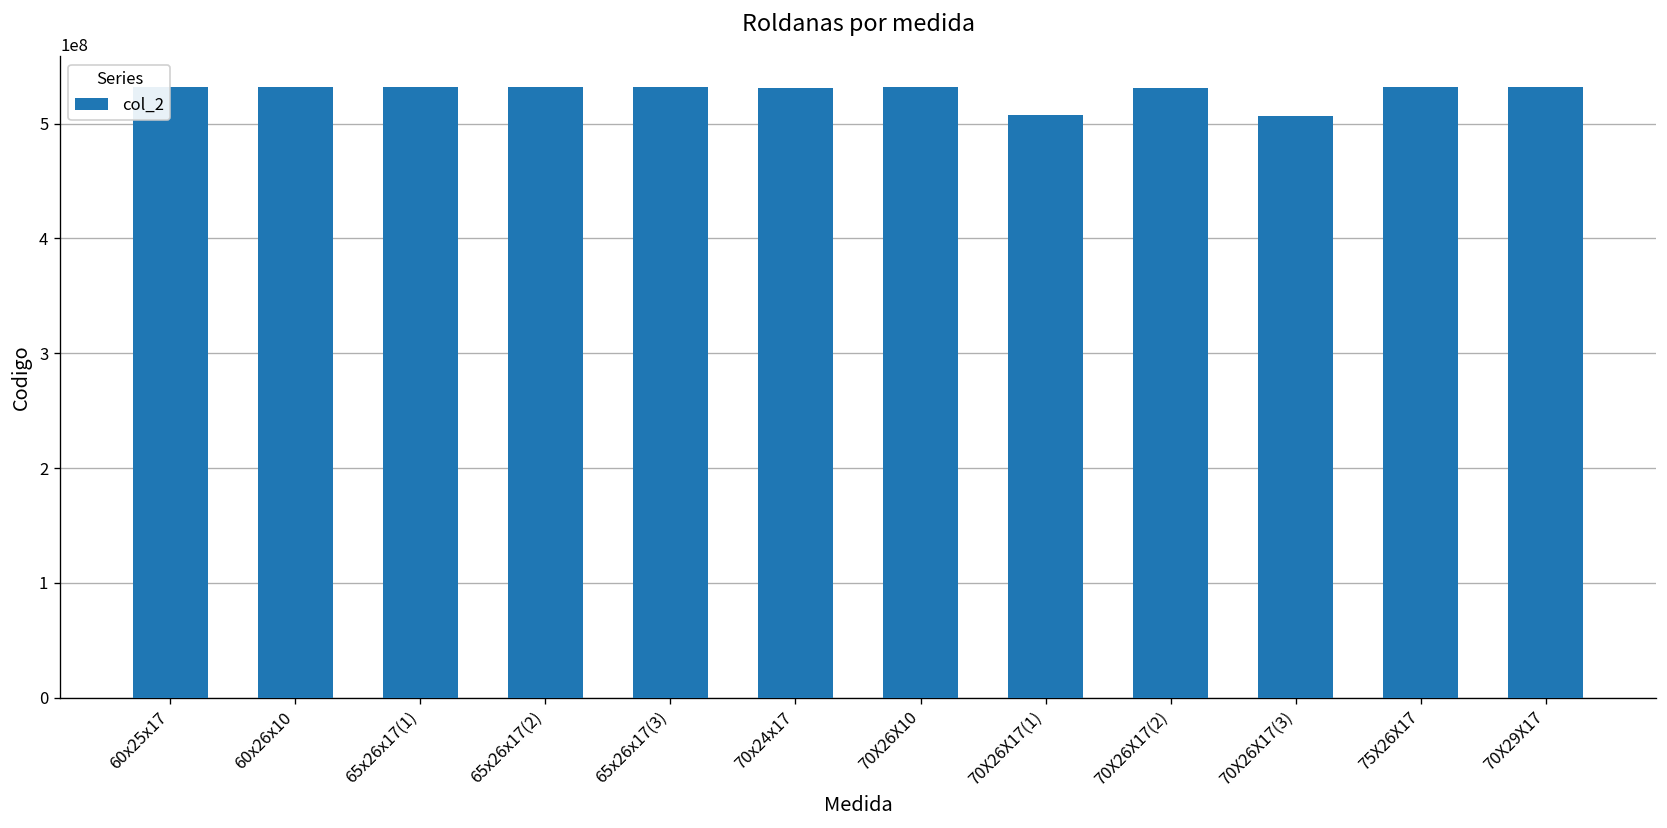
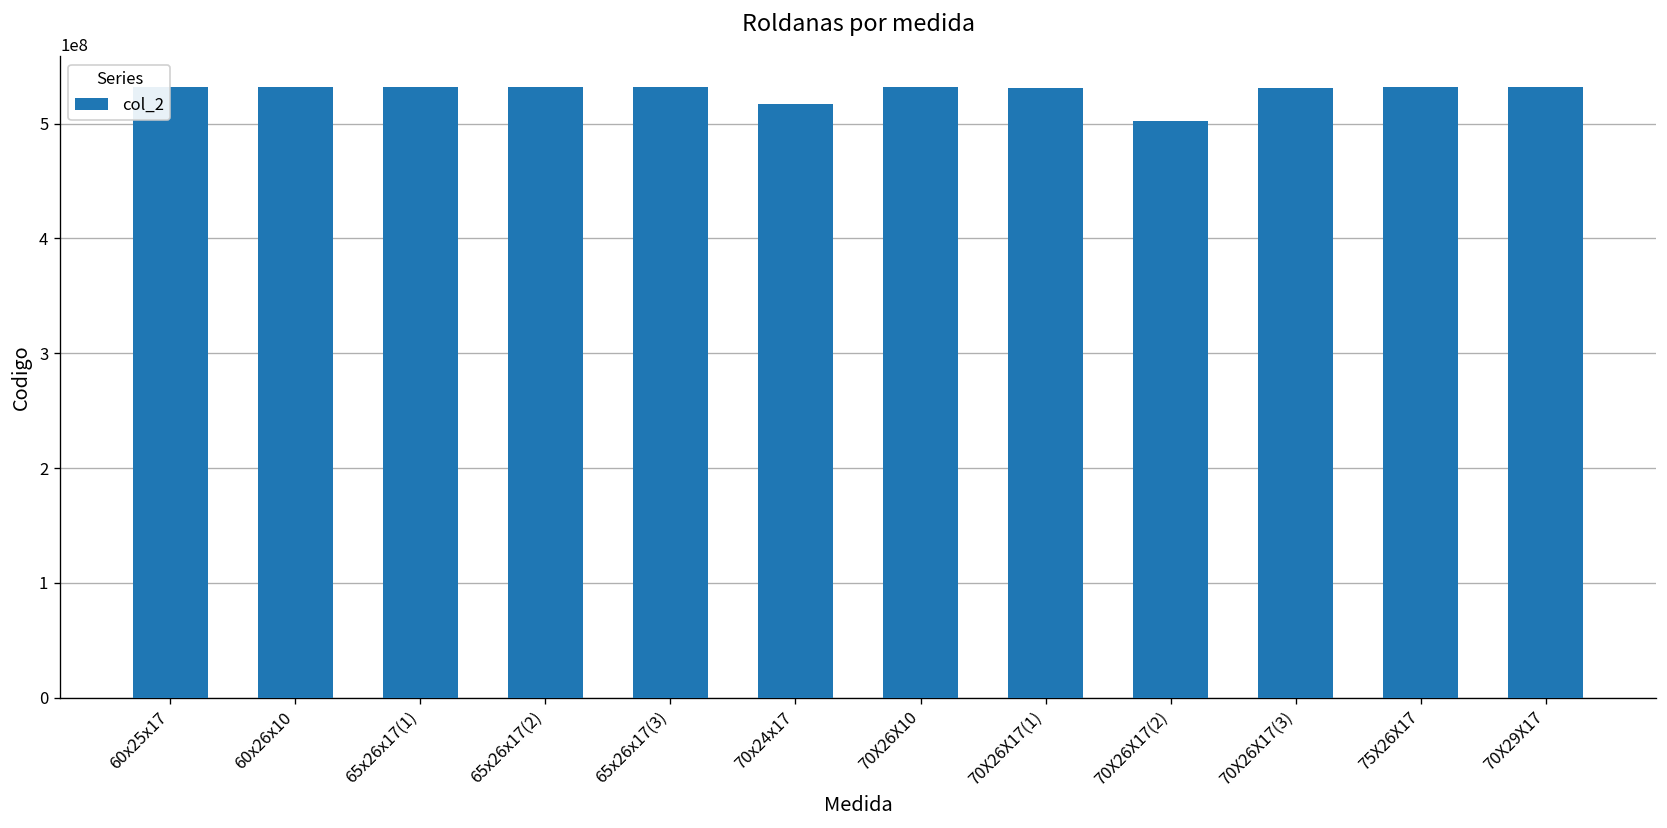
70x24x17: 530000000 -> 520000000
70X26X17(1): 510000000 -> 530000000
70X26X17(2): 530000000 -> 500000000
70X26X17(3): 510000000 -> 530000000
